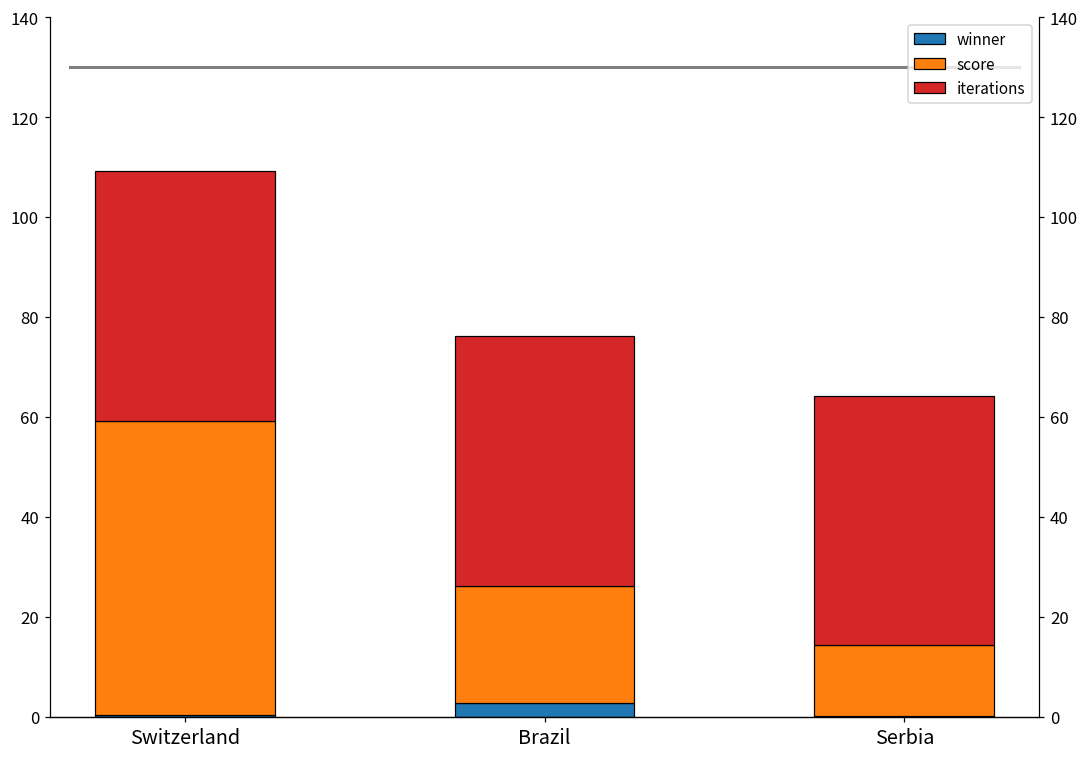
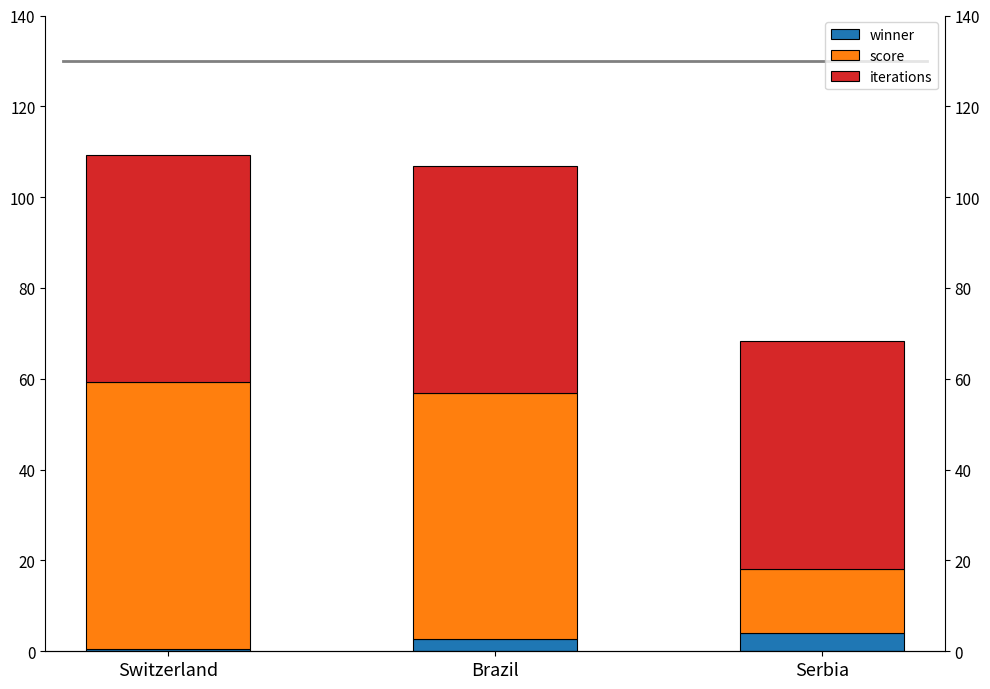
score, Brazil: 24 -> 54
winner, Serbia: 0 -> 4
